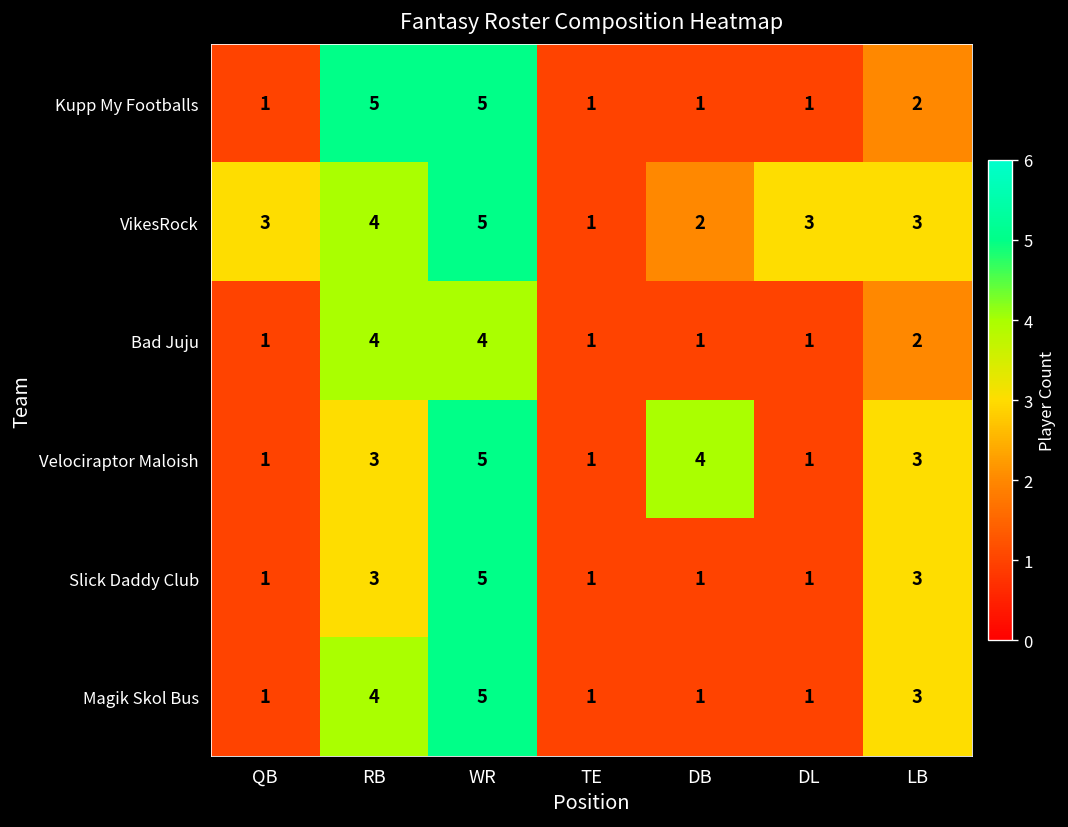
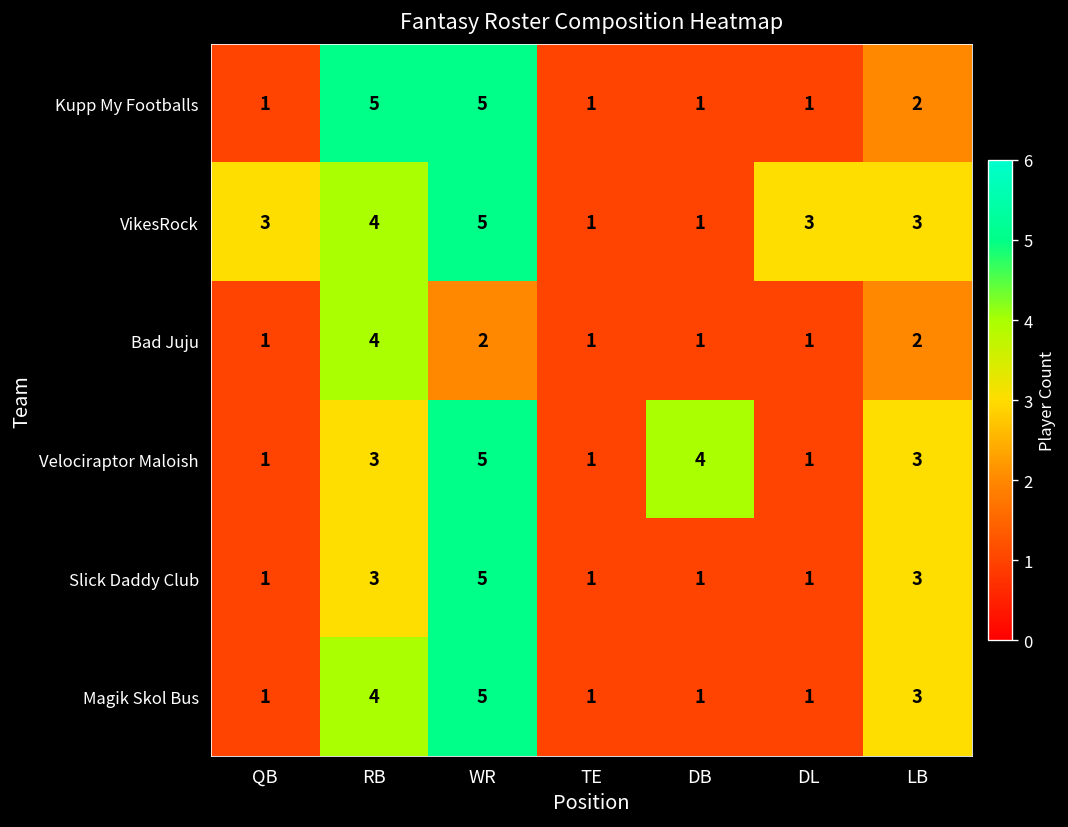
VikesRock, DB: 2 -> 1
Bad Juju, WR: 4 -> 2
